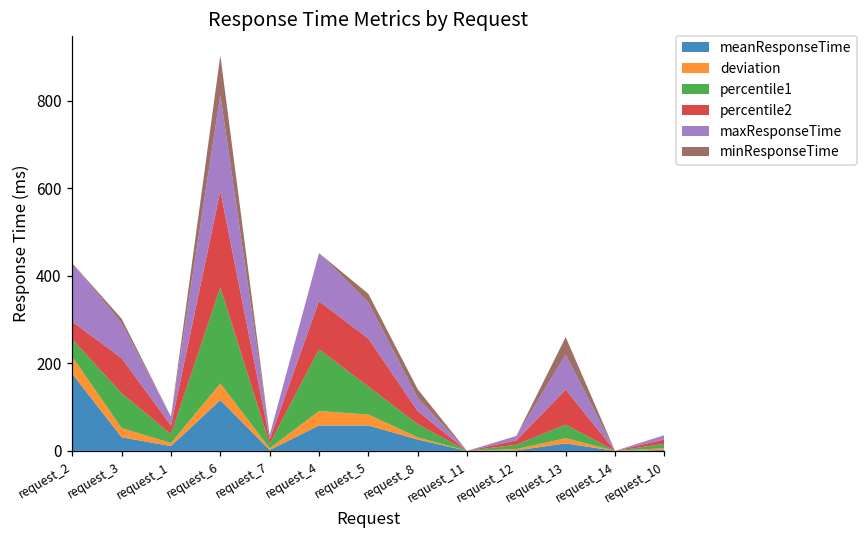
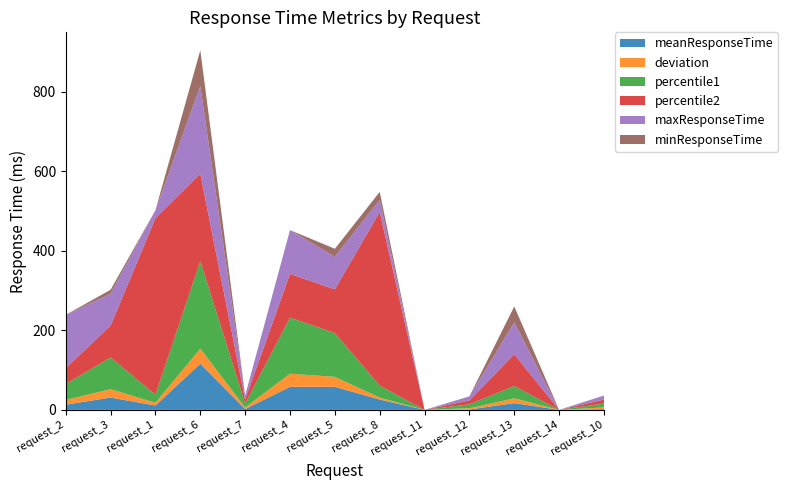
meanResponseTime, request_2: 180 -> 10
deviation, request_2: 40 -> 10
percentile2, request_1: 20 -> 440
percentile1, request_5: 60 -> 110
percentile2, request_8: 30 -> 440
